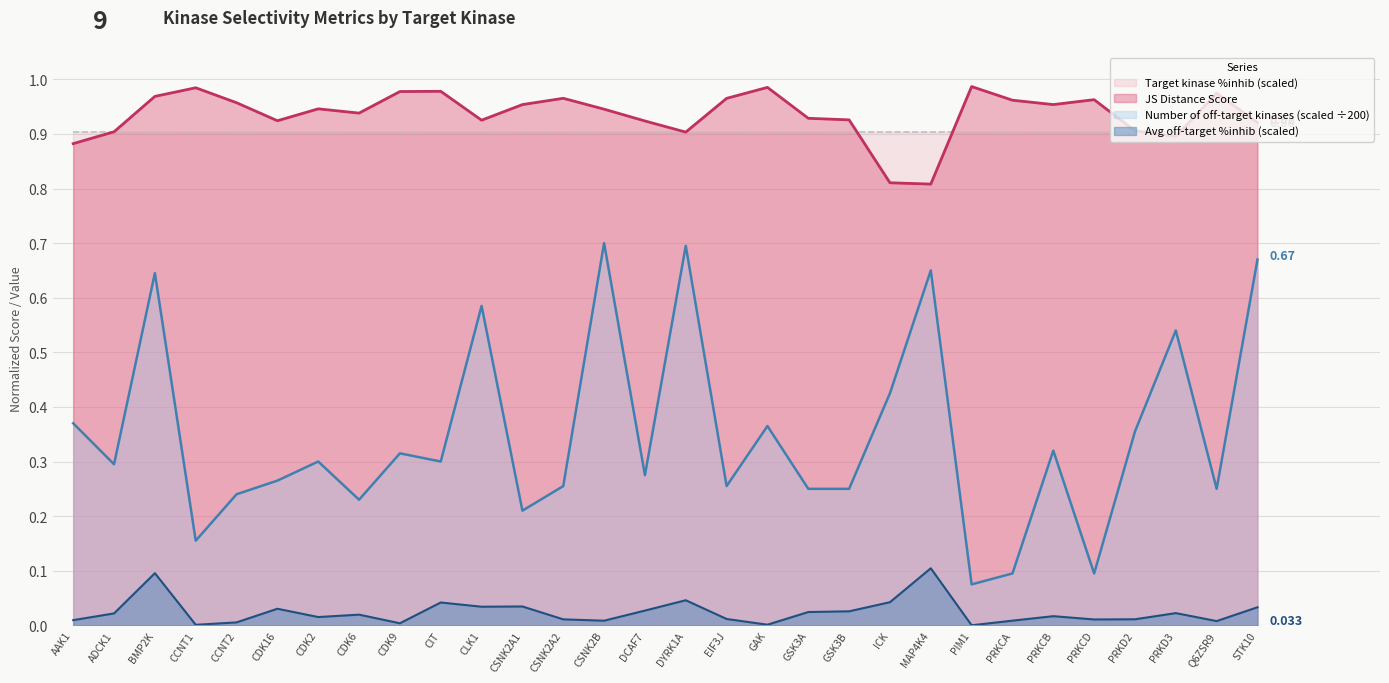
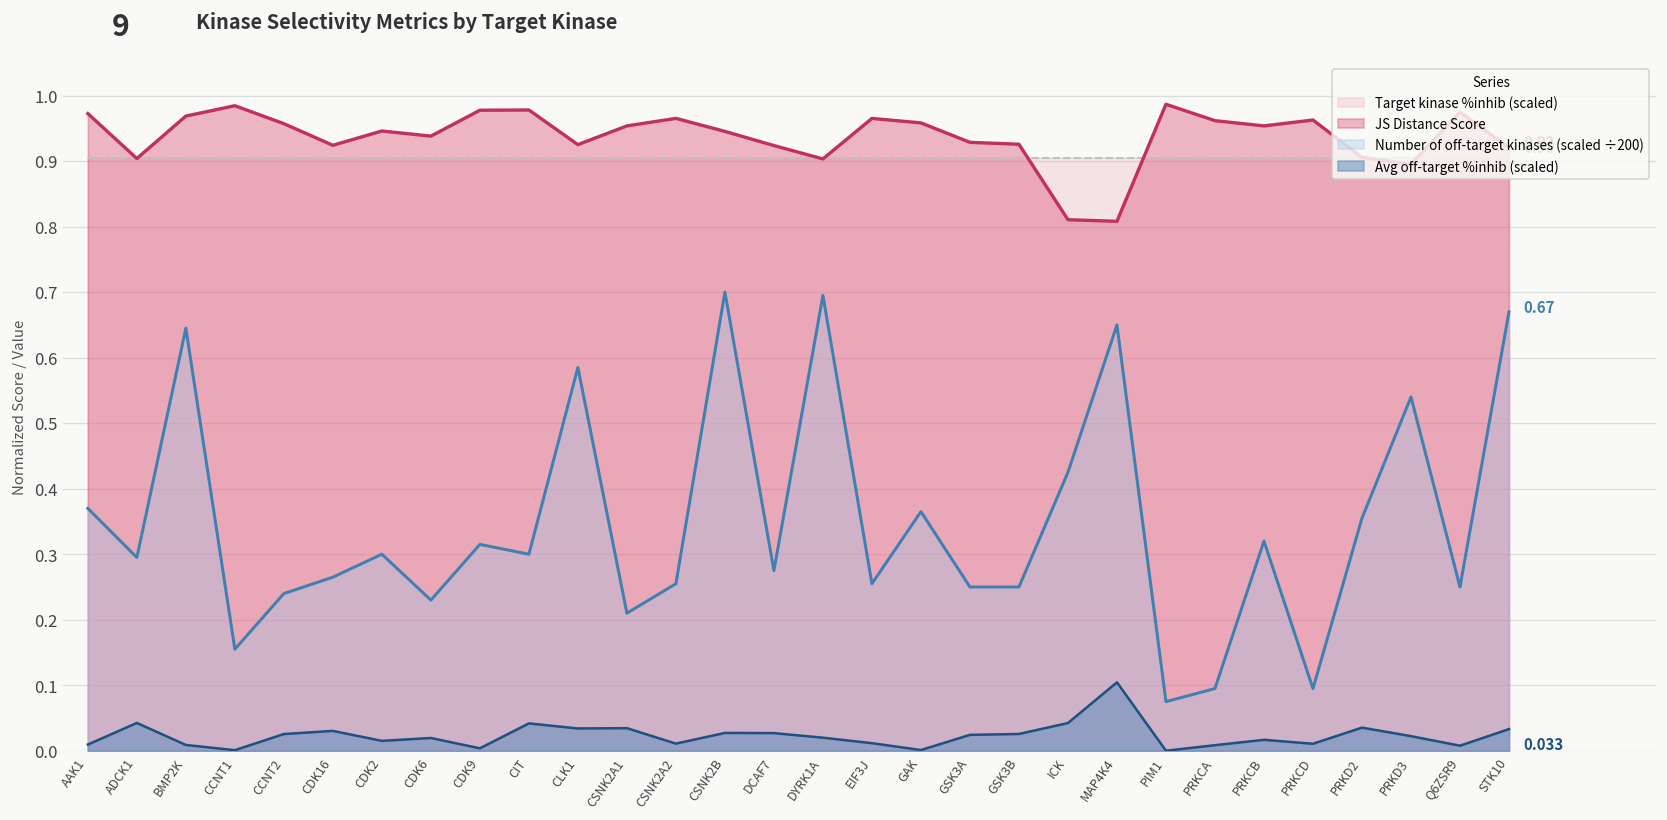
JS Distance Score, AAK1: 0.88 -> 0.97
Avg off-target %inhib (scaled), ADCK1: 0.02 -> 0.04
Avg off-target %inhib (scaled), BMP2K: 0.10 -> 0.01
Avg off-target %inhib (scaled), CCNT2: 0.01 -> 0.03
Avg off-target %inhib (scaled), CSNK2B: 0.01 -> 0.03
Avg off-target %inhib (scaled), DYRK1A: 0.05 -> 0.02
JS Distance Score, GAK: 0.99 -> 0.96
Avg off-target %inhib (scaled), PRKD2: 0.01 -> 0.04
